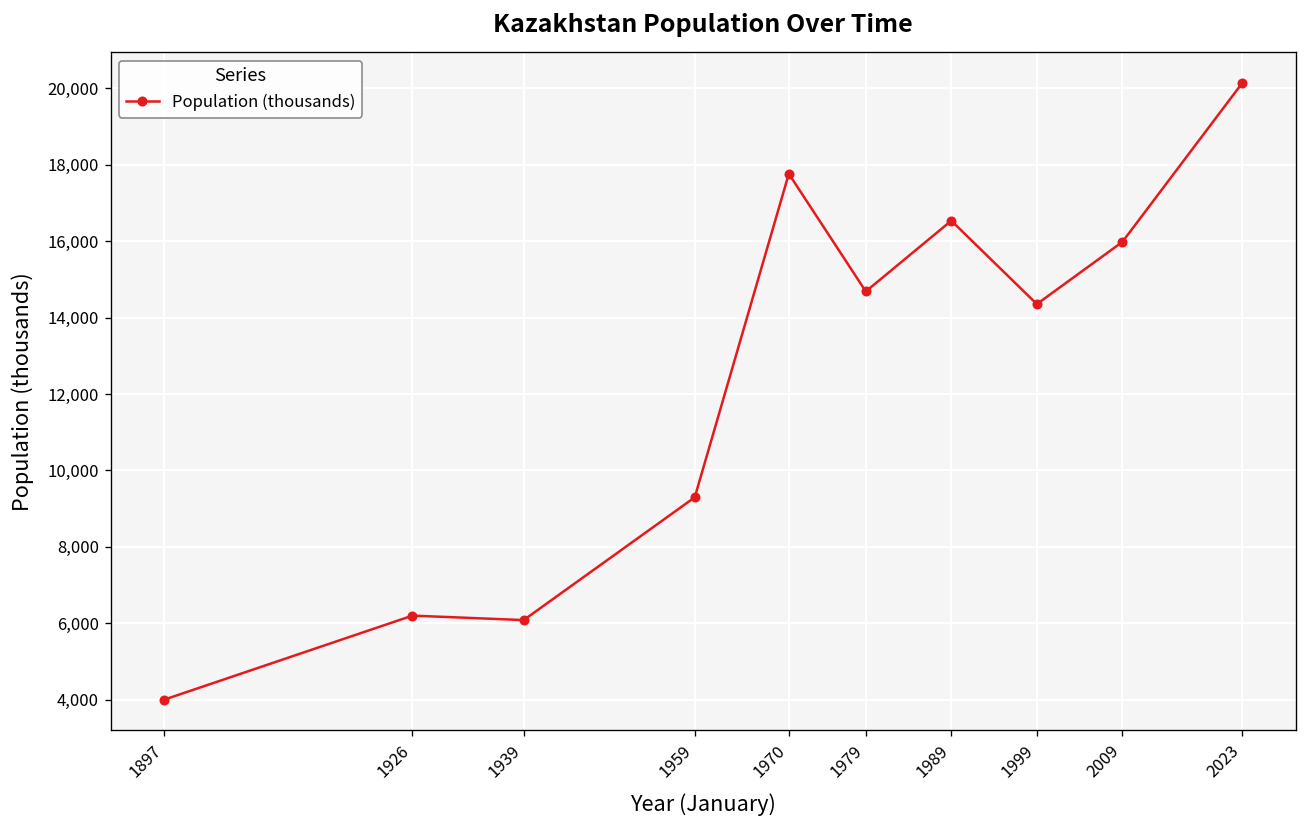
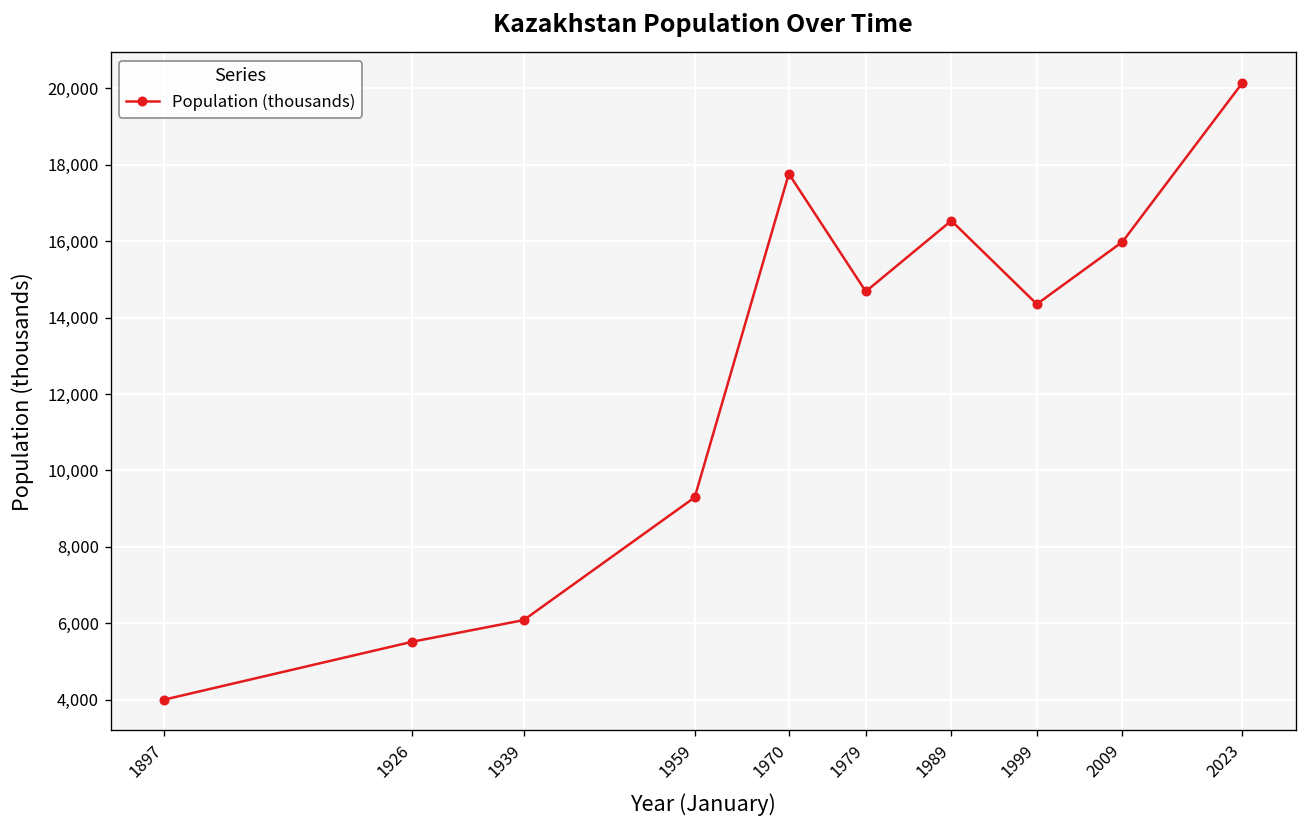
1926: 6,200 -> 5,500
